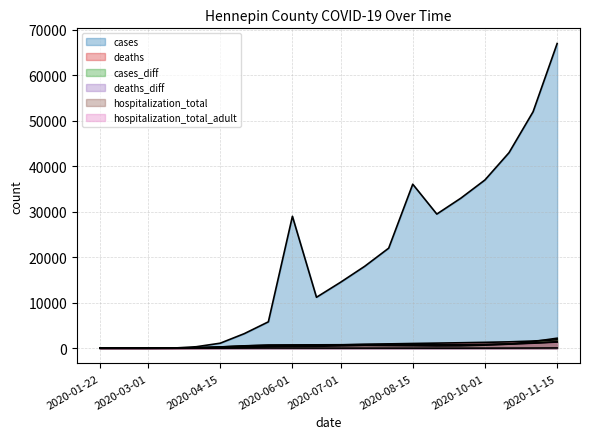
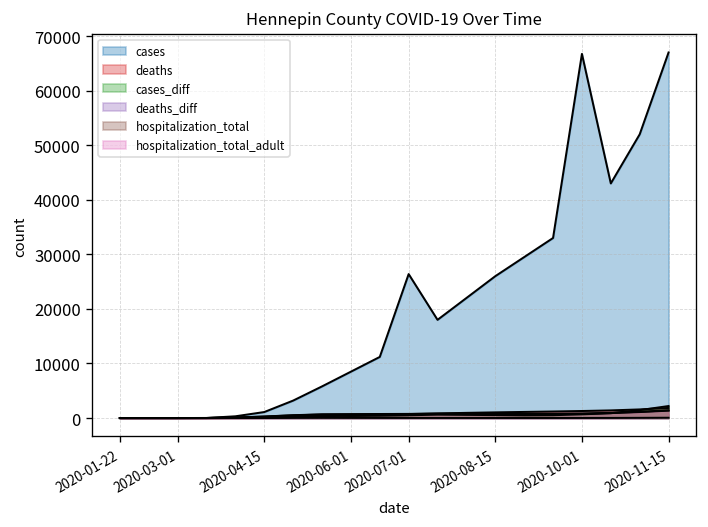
cases, 2020-06-01: 29000 -> 9000
cases, 2020-07-01: 15000 -> 26000
cases, 2020-08-15: 36000 -> 26000
cases, 2020-10-01: 37000 -> 67000
